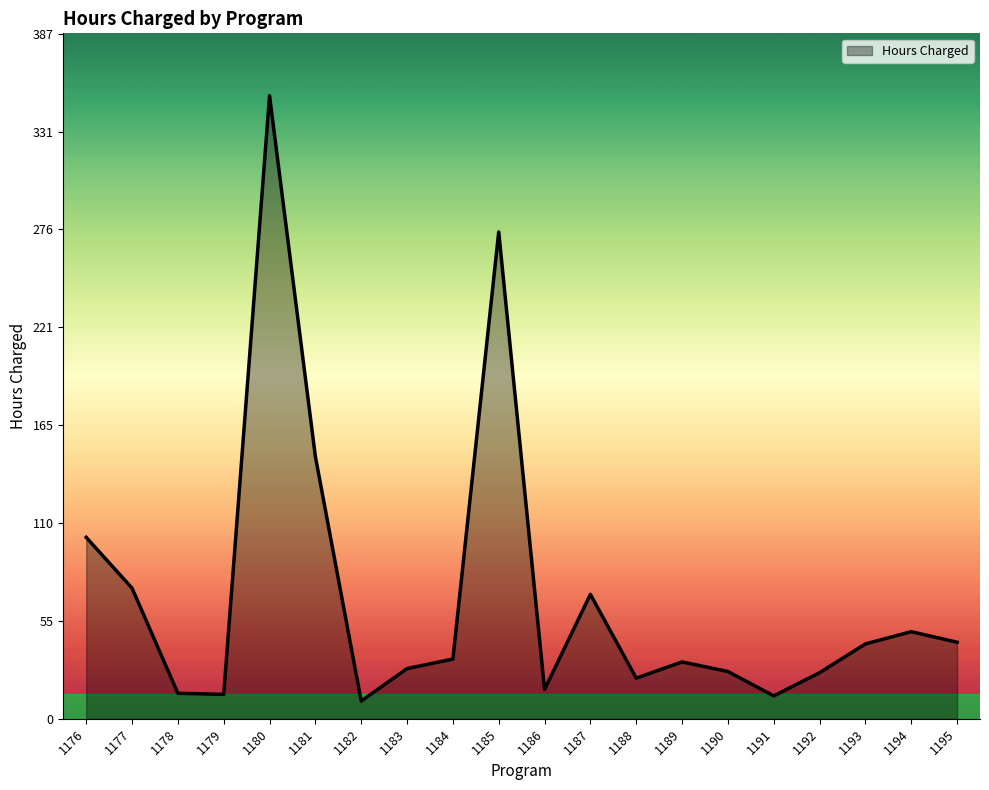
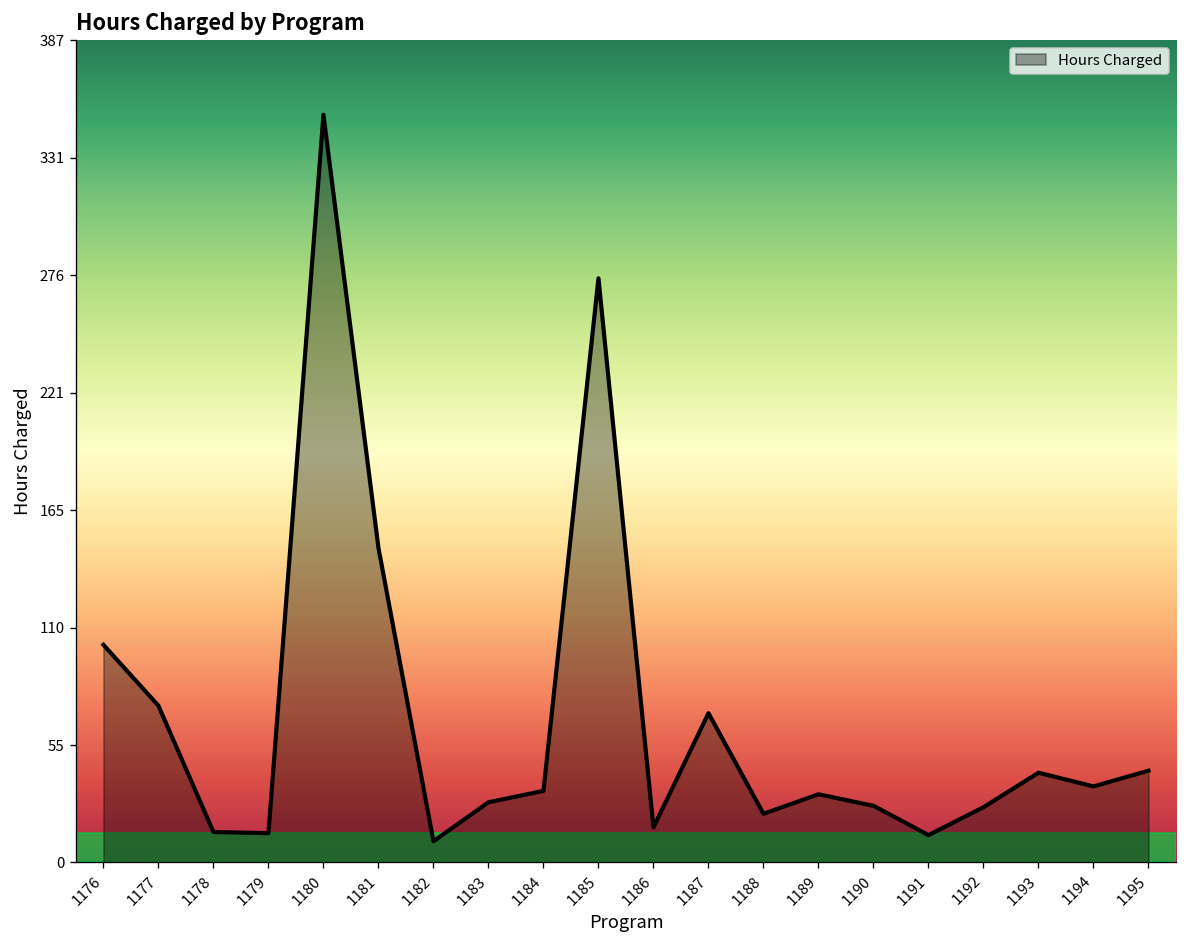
1194: 49 -> 36
